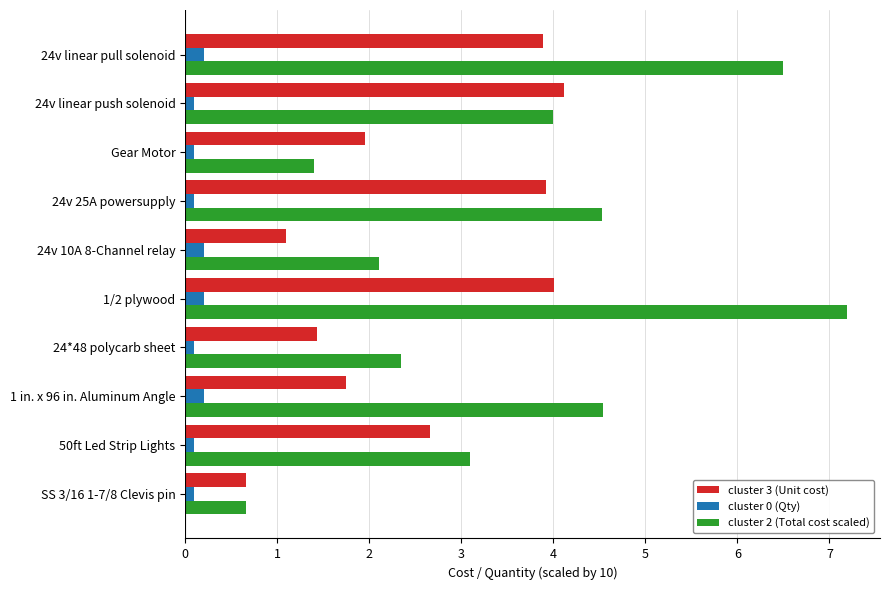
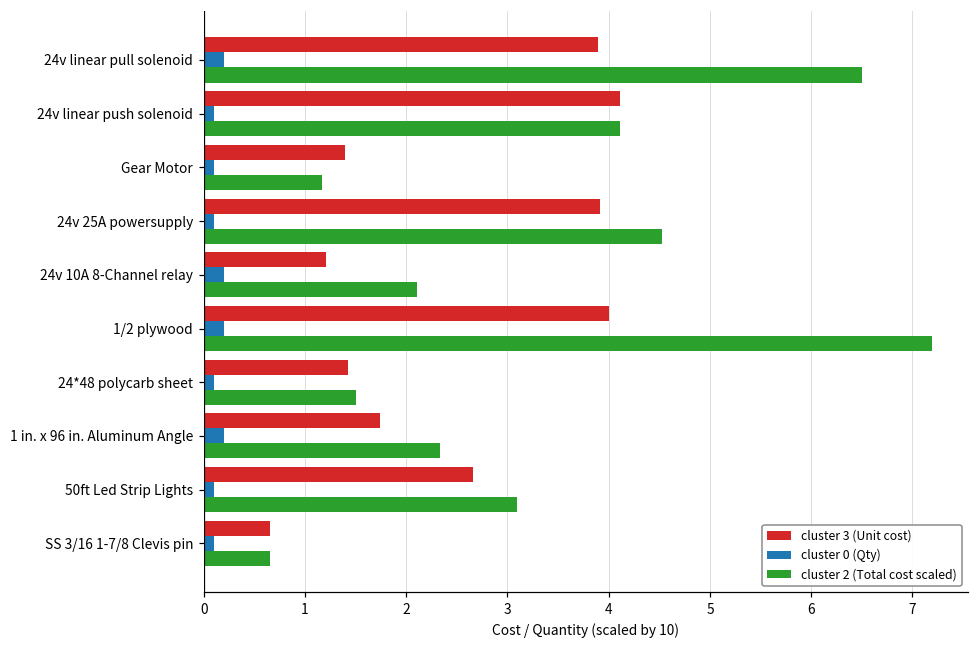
cluster 2 (Total cost scaled), 24v linear push solenoid: 4.0 -> 4.1
cluster 3 (Unit cost), Gear Motor: 2.0 -> 1.4
cluster 2 (Total cost scaled), Gear Motor: 1.4 -> 1.2
cluster 3 (Unit cost), 24v 10A 8-Channel relay: 1.1 -> 1.2
cluster 2 (Total cost scaled), 24*48 polycarb sheet: 2.3 -> 1.5
cluster 2 (Total cost scaled), 1 in. x 96 in. Aluminum Angle: 4.5 -> 2.3
